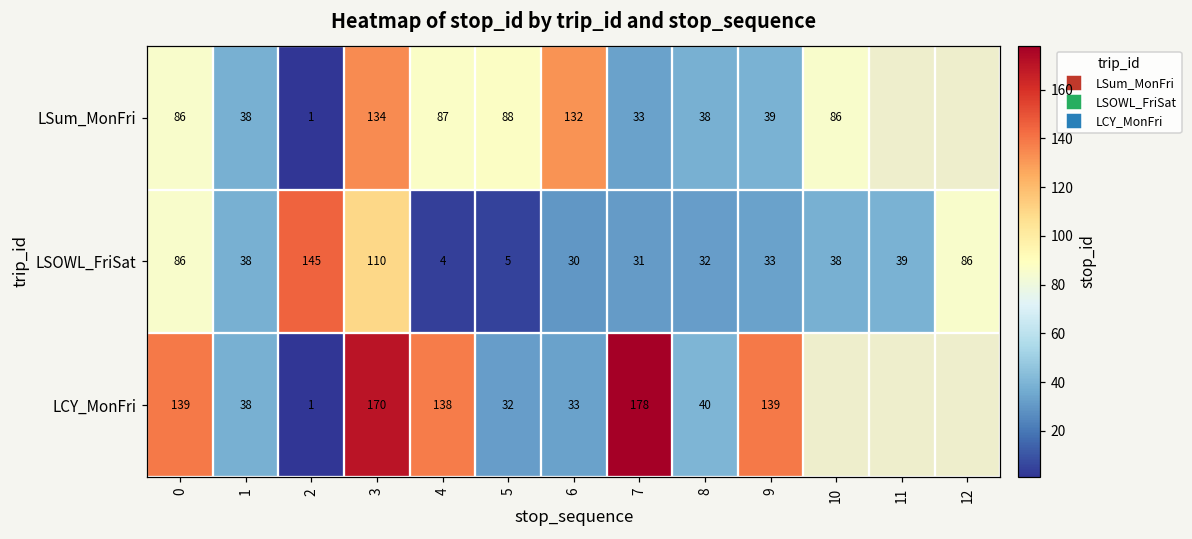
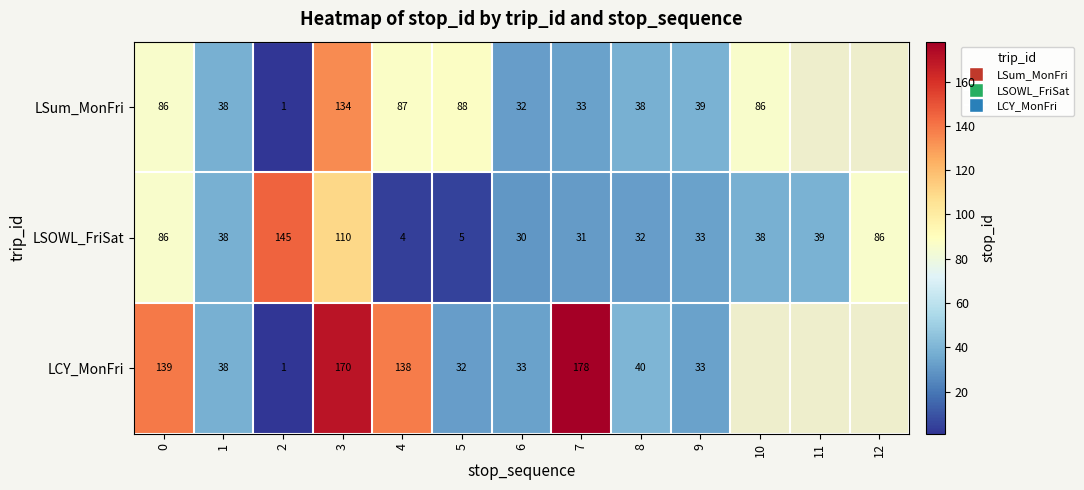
LSum_MonFri, 6: 132 -> 32
LCY_MonFri, 9: 139 -> 33
